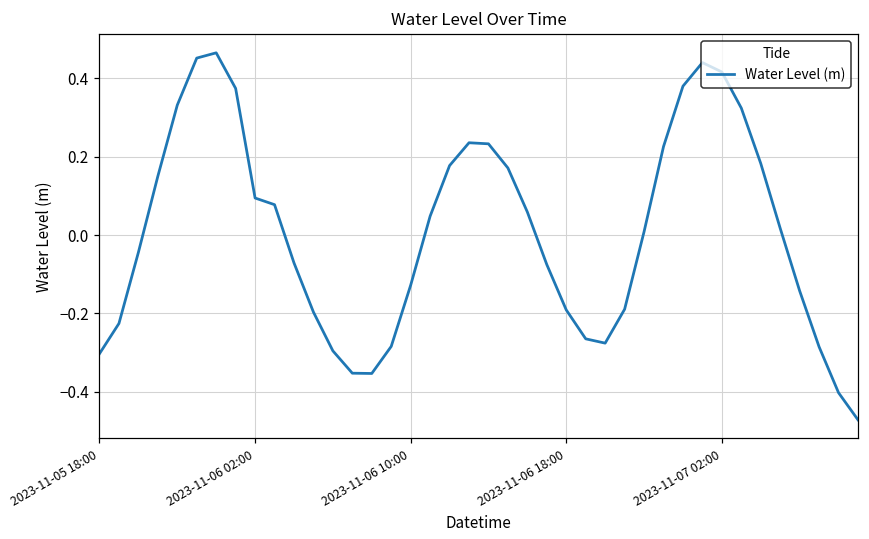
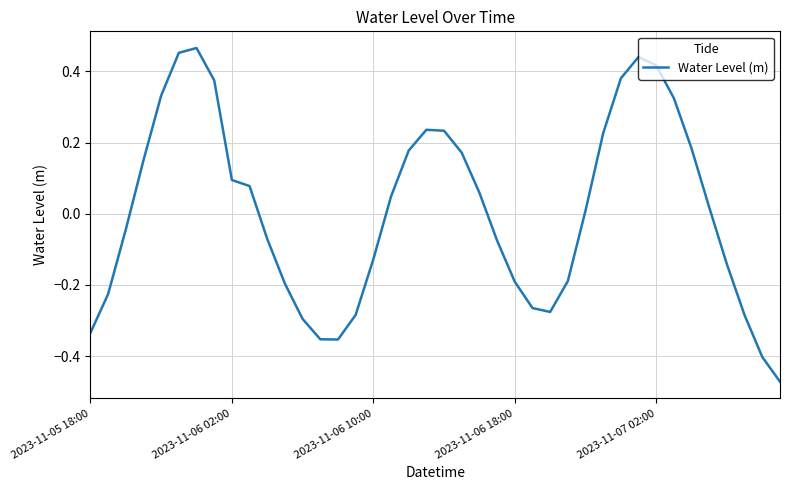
2023-11-05 18:00: -0.30 -> -0.33
